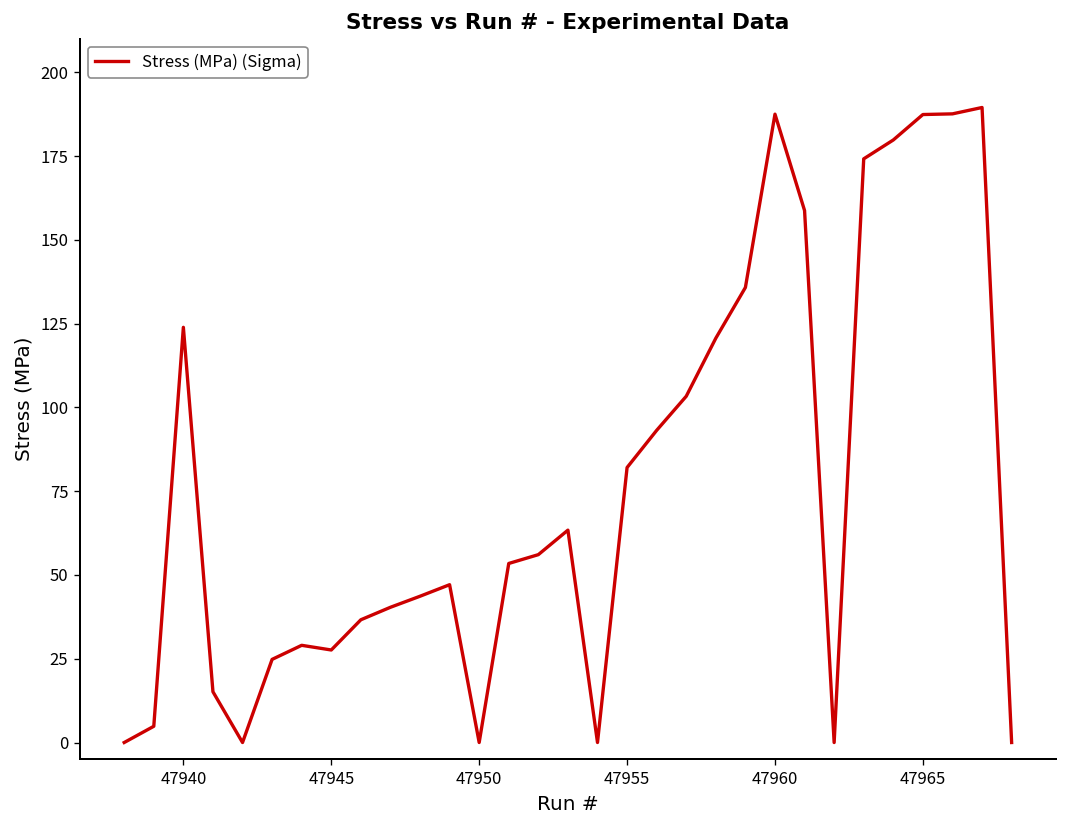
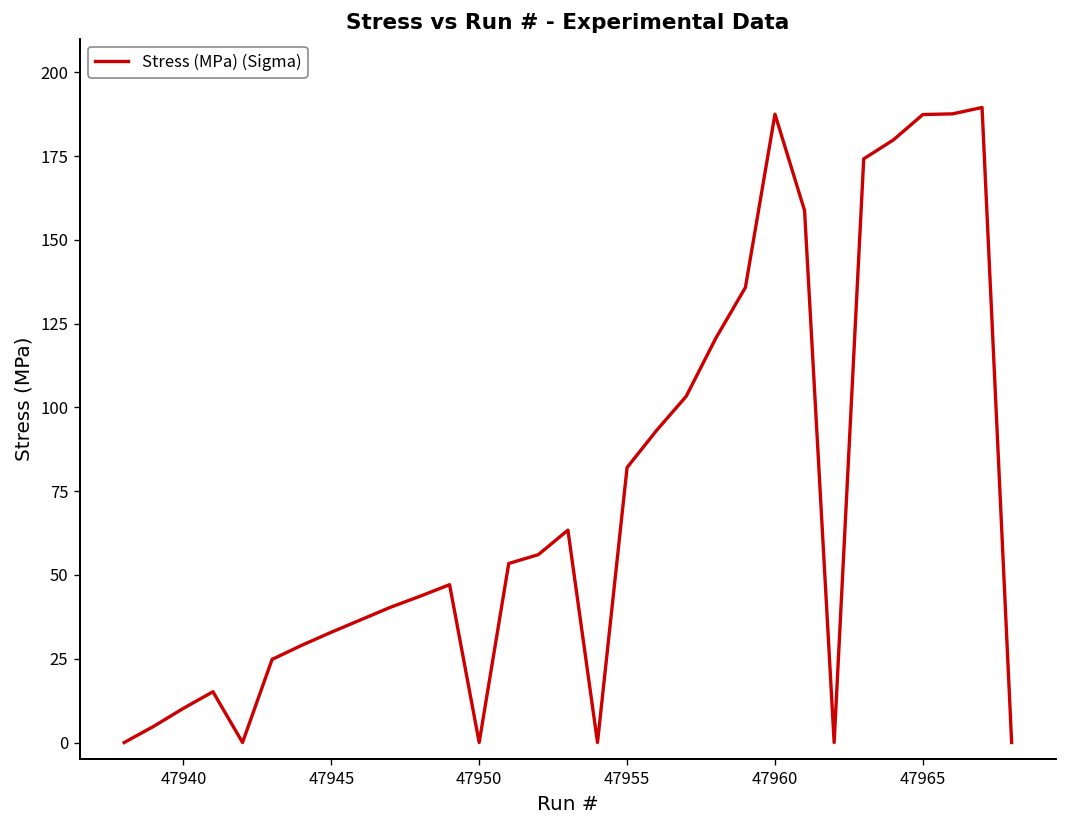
47940: 124 -> 10
47945: 28 -> 33
